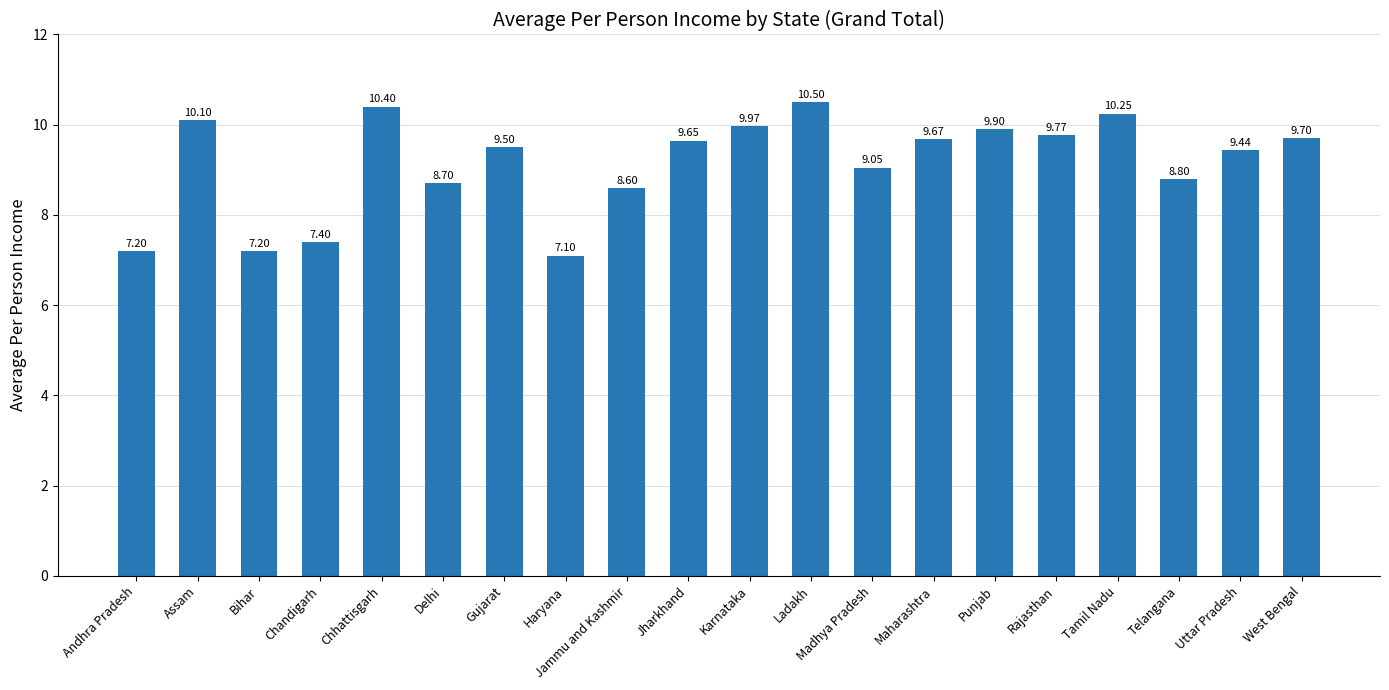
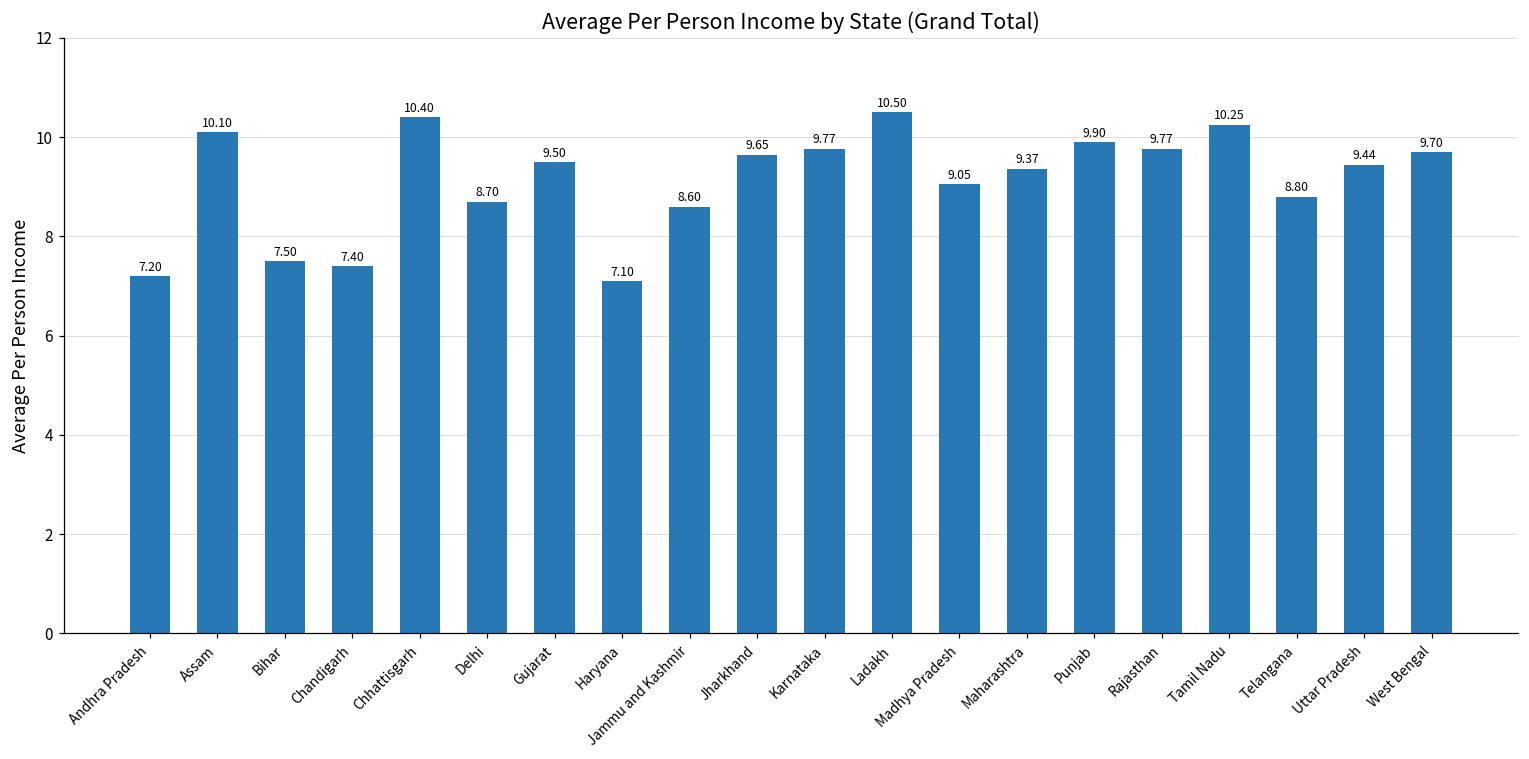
Bihar: 7.20 -> 7.50
Karnataka: 9.97 -> 9.77
Maharashtra: 9.67 -> 9.37
